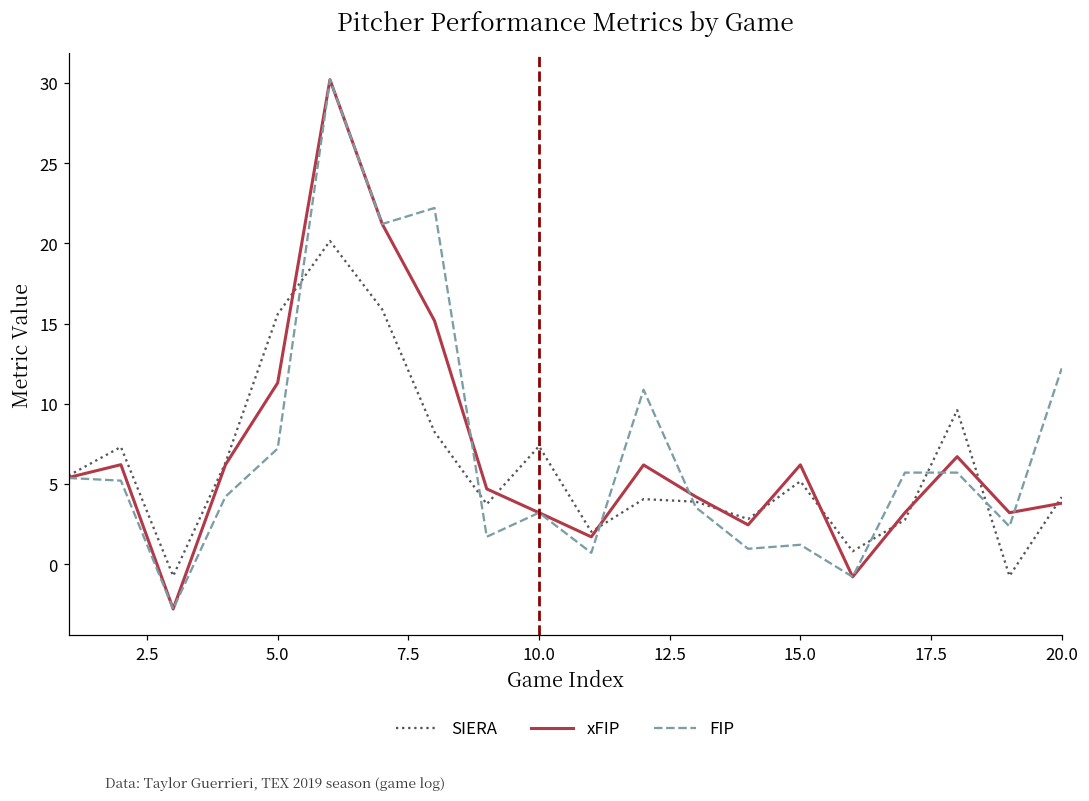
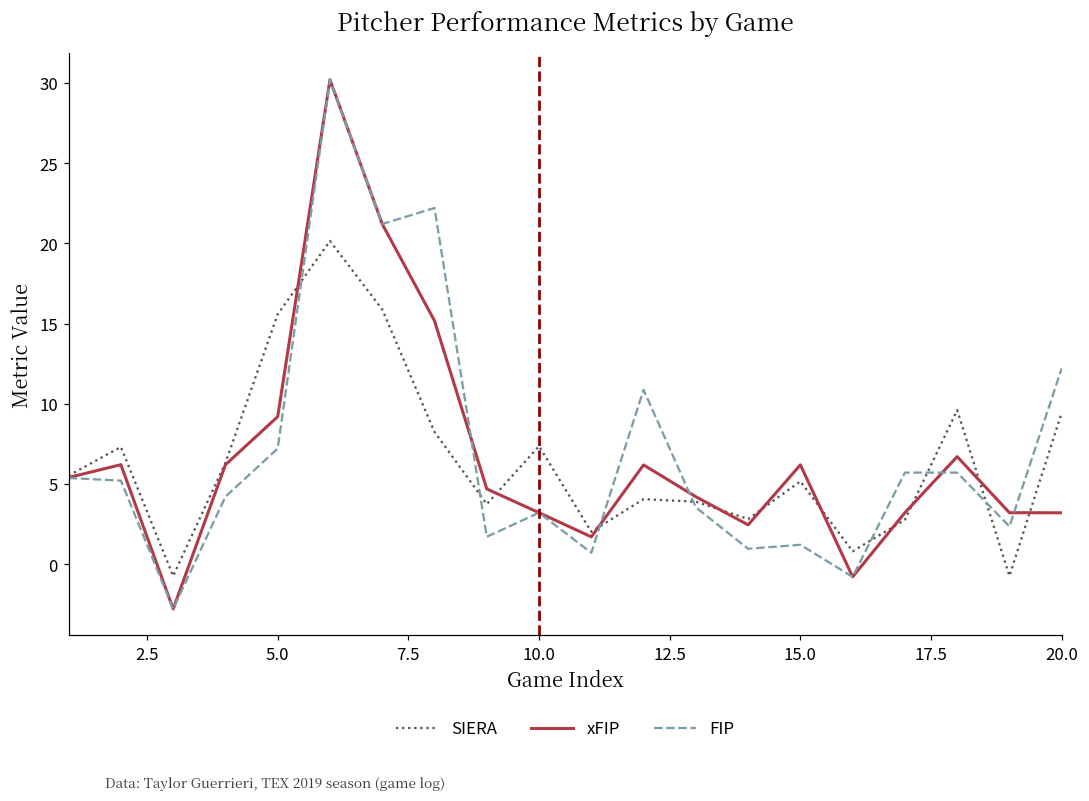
xFIP, 5.0: 11.3 -> 9.2
SIERA, 20.0: 4.2 -> 9.5
xFIP, 20.0: 3.8 -> 3.2
